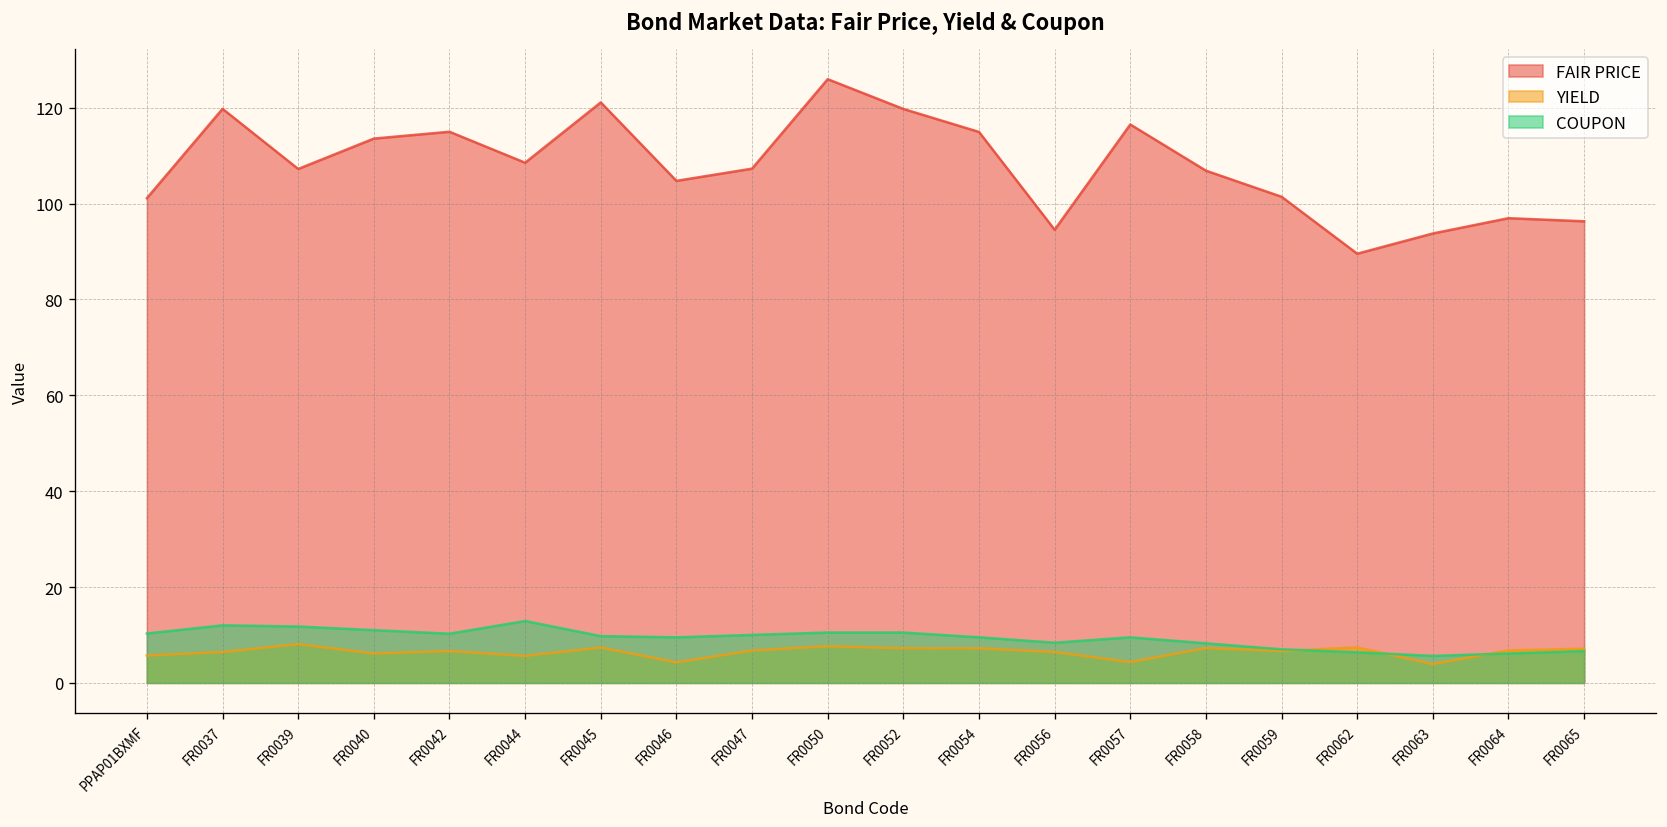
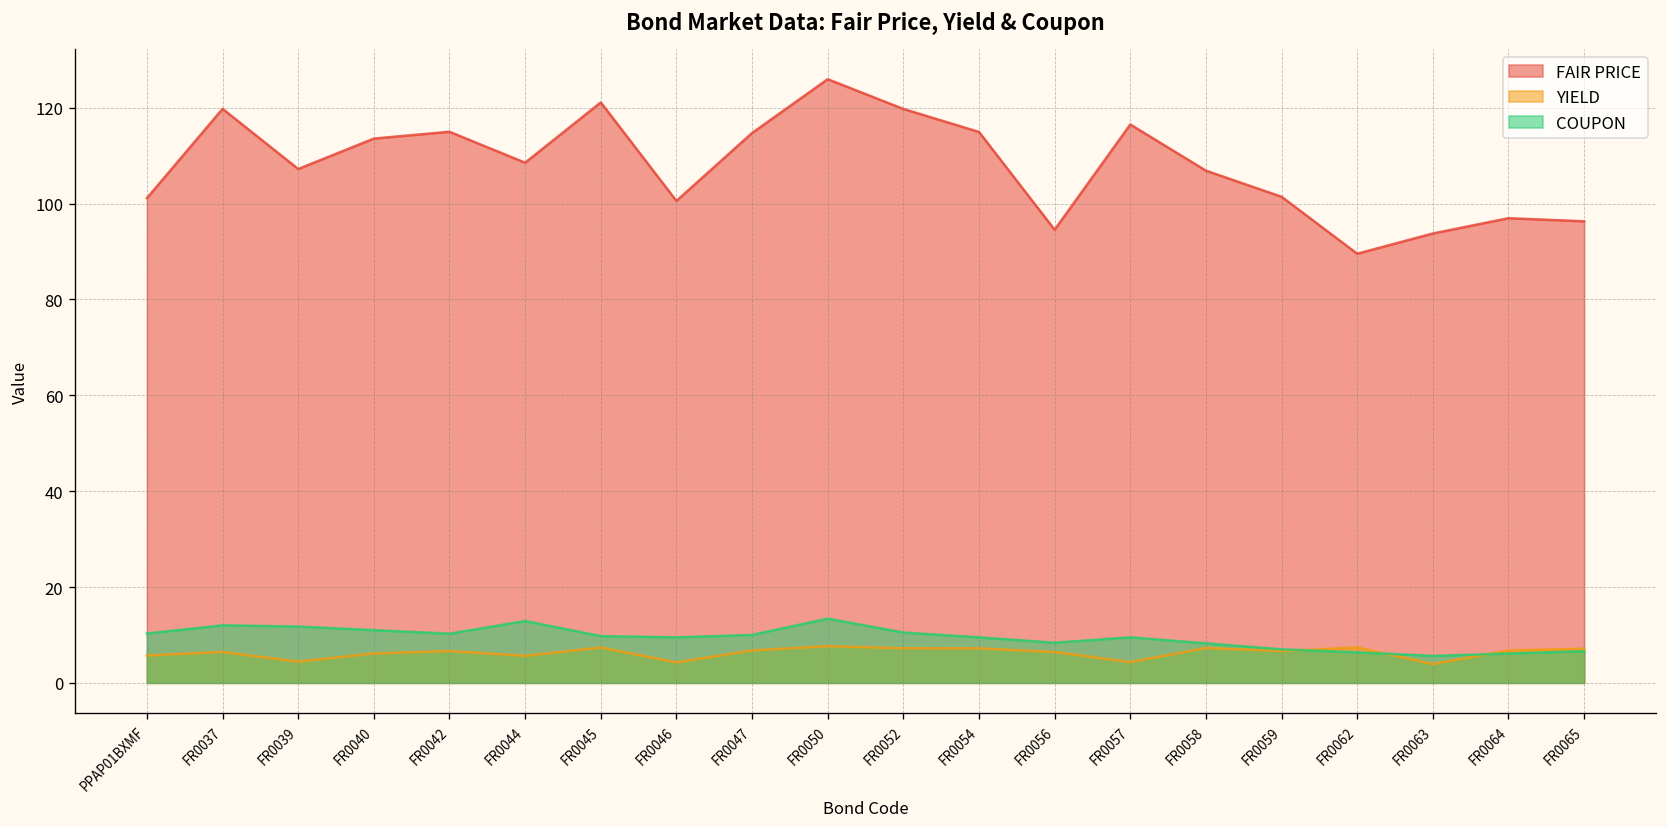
YIELD, FR0039: 8 -> 4
FAIR PRICE, FR0046: 105 -> 101
FAIR PRICE, FR0047: 107 -> 115
COUPON, FR0050: 11 -> 13
